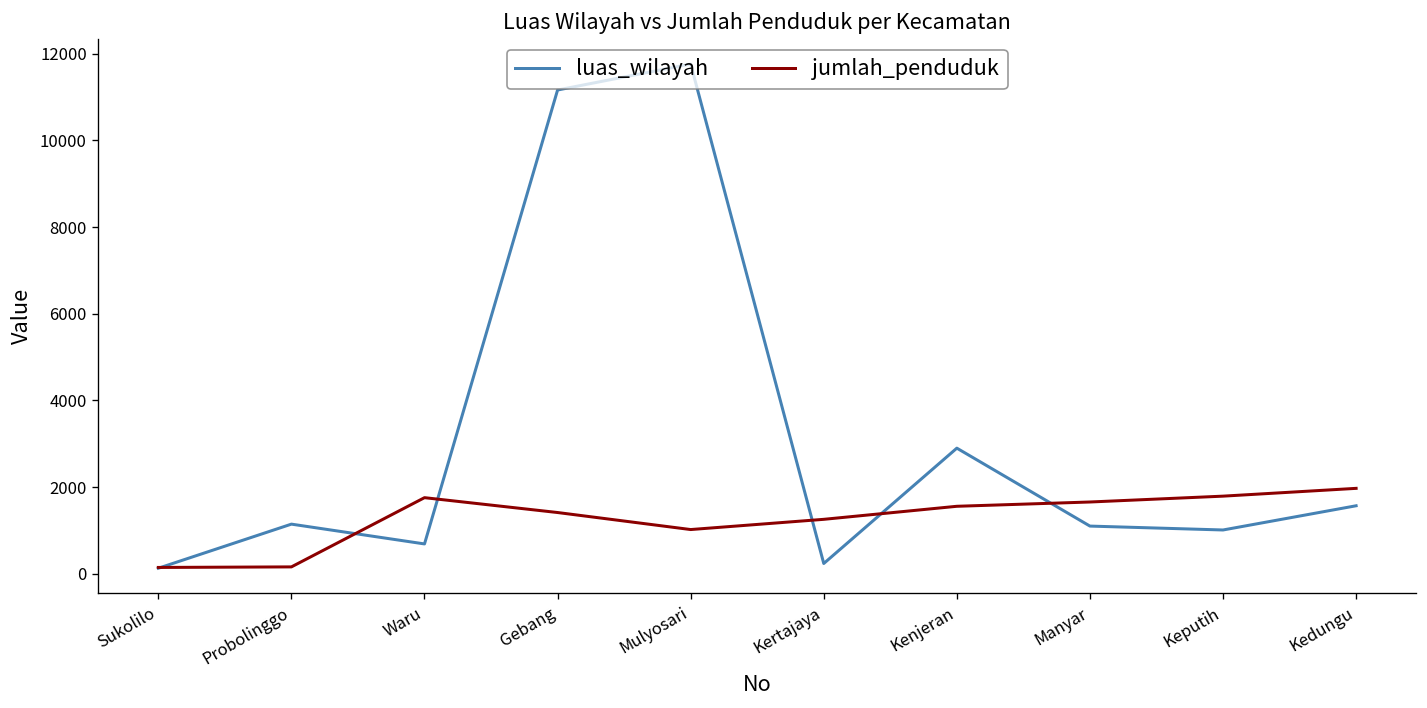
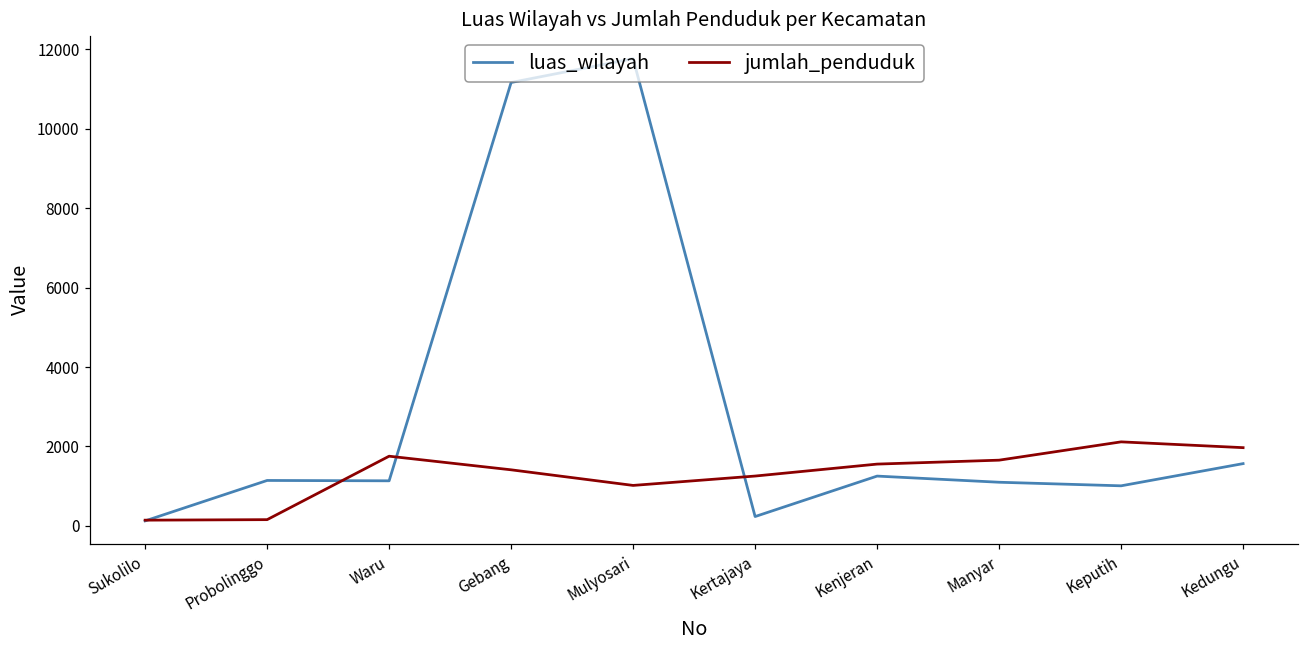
luas_wilayah, Waru: 700 -> 1100
luas_wilayah, Kenjeran: 2900 -> 1300
jumlah_penduduk, Keputih: 1800 -> 2100
